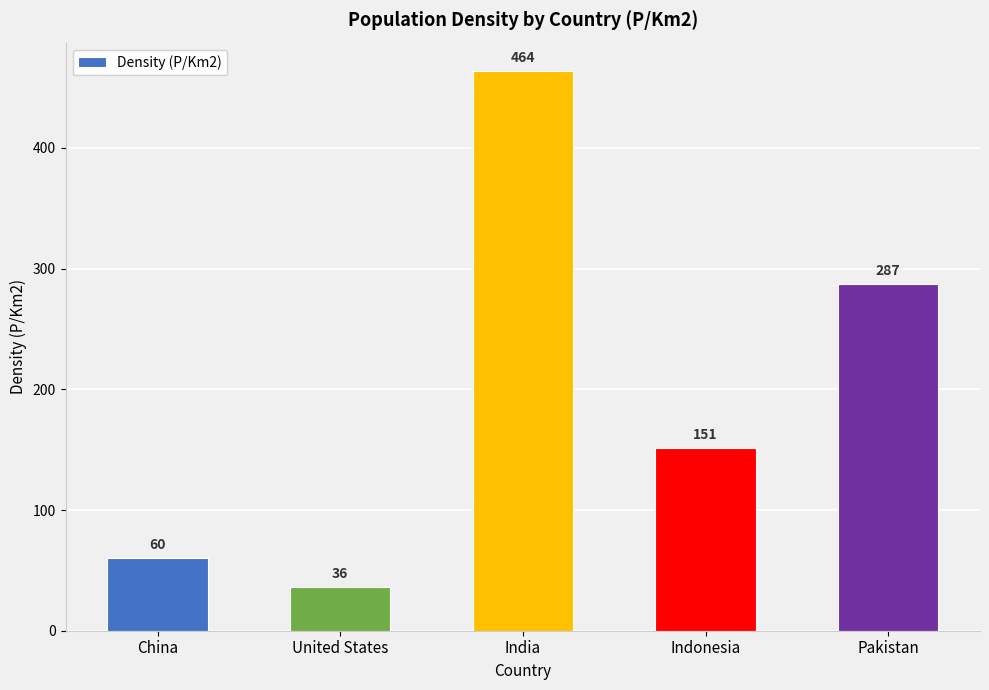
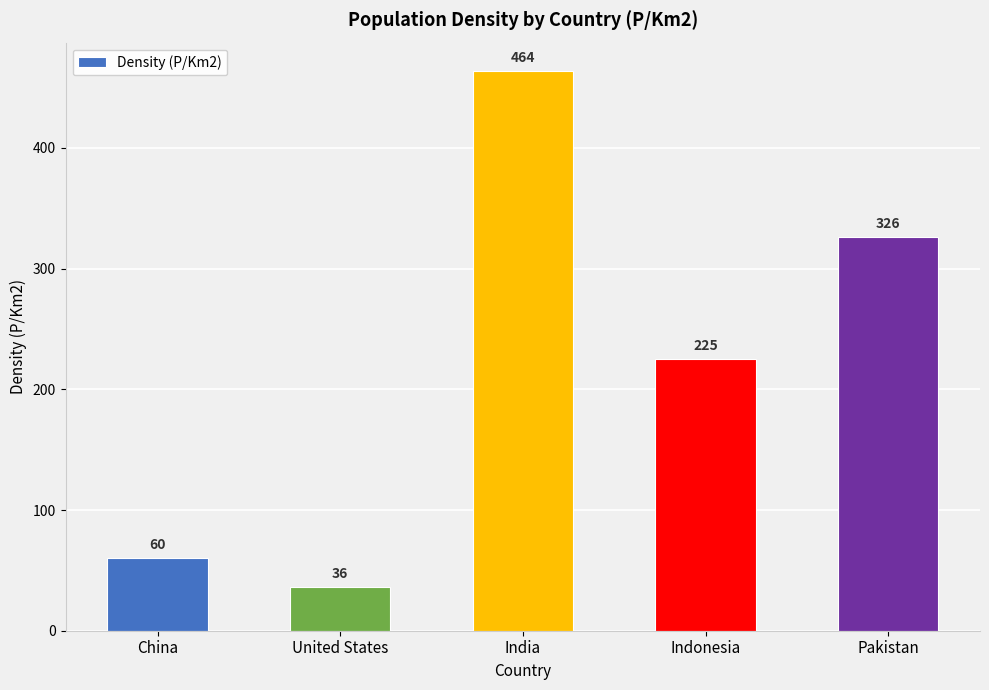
Indonesia: 151 -> 225
Pakistan: 287 -> 326
